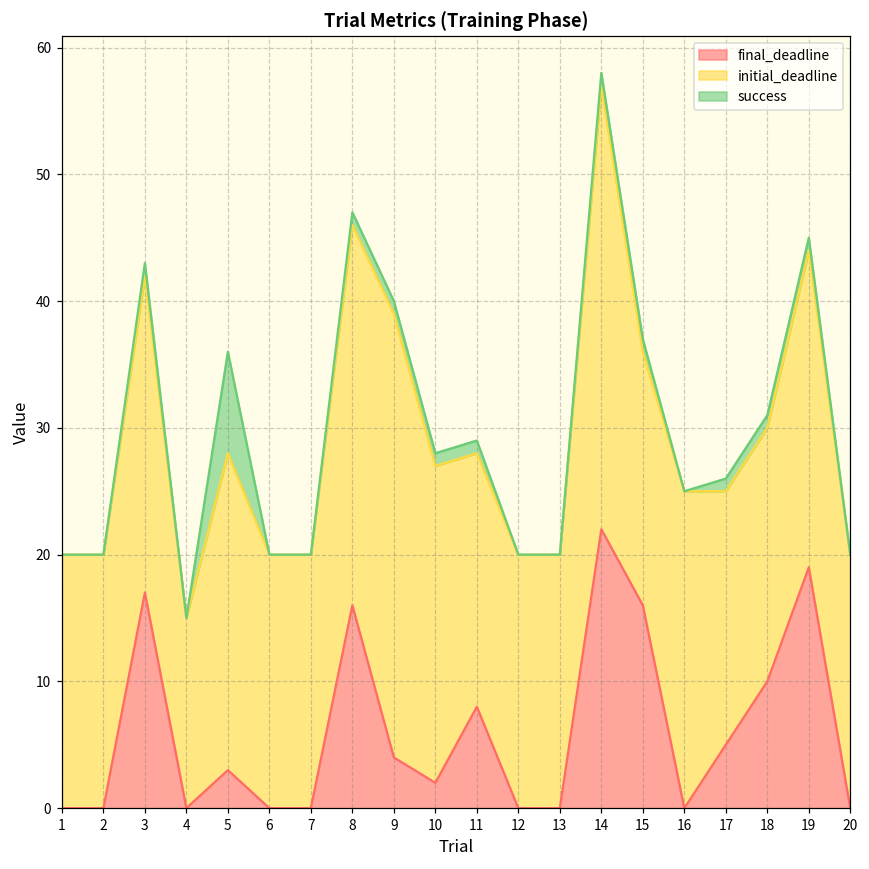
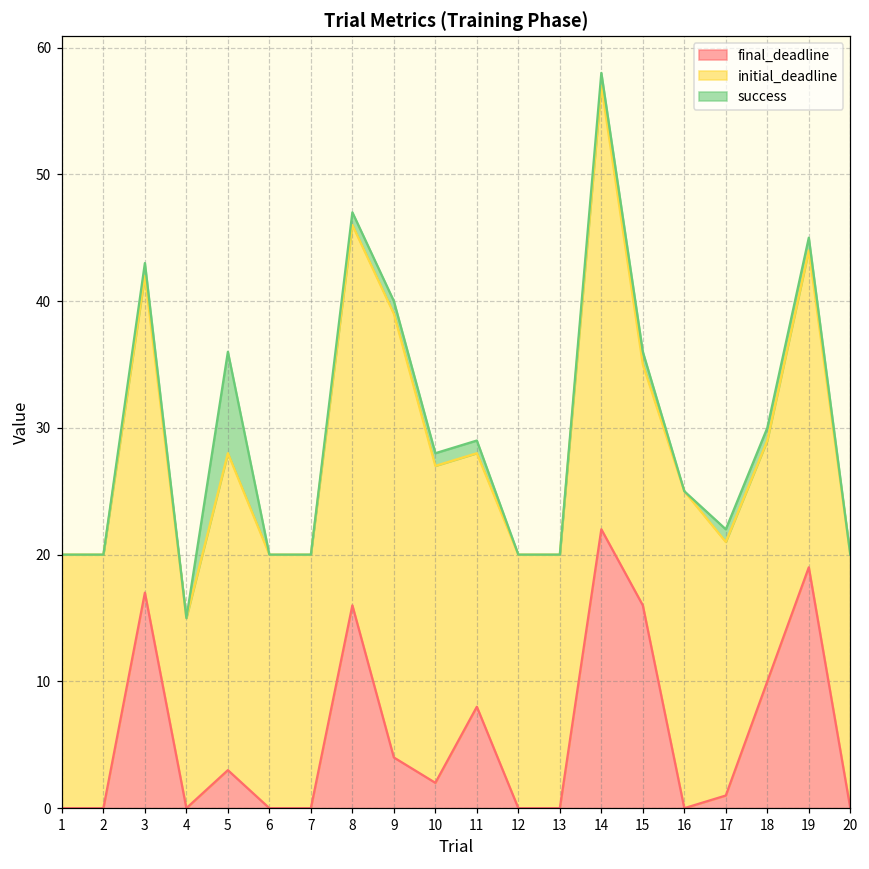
initial_deadline, 15: 20 -> 19
final_deadline, 17: 5 -> 1
initial_deadline, 18: 20 -> 19
